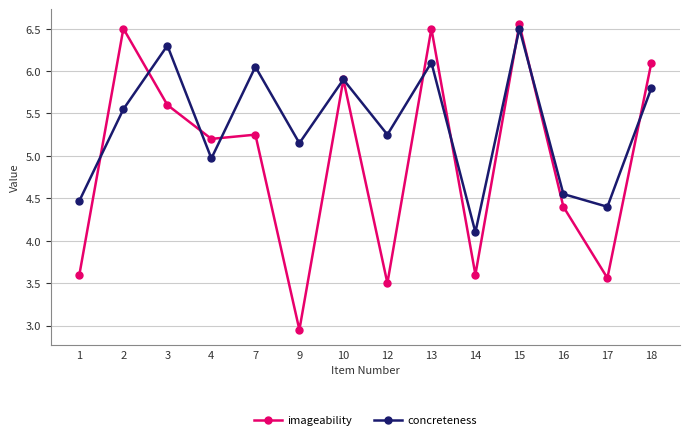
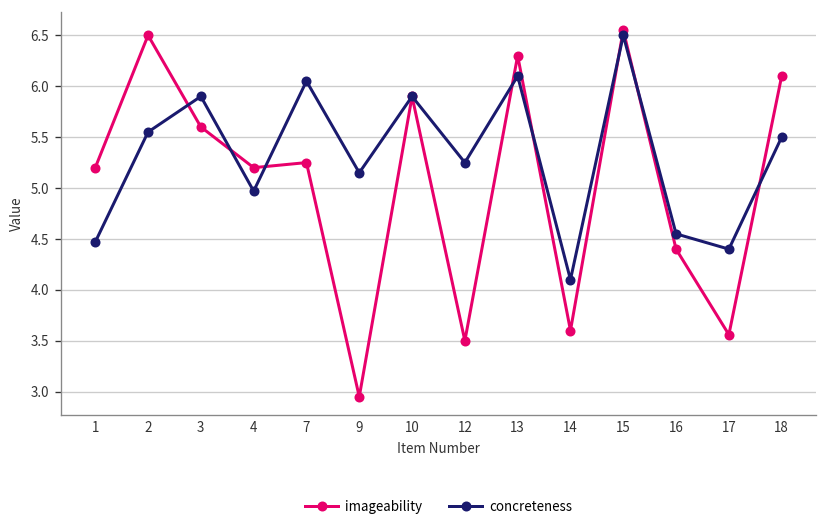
imageability, 1: 3.6 -> 5.2
concreteness, 3: 6.3 -> 5.9
imageability, 13: 6.5 -> 6.3
concreteness, 18: 5.8 -> 5.5
